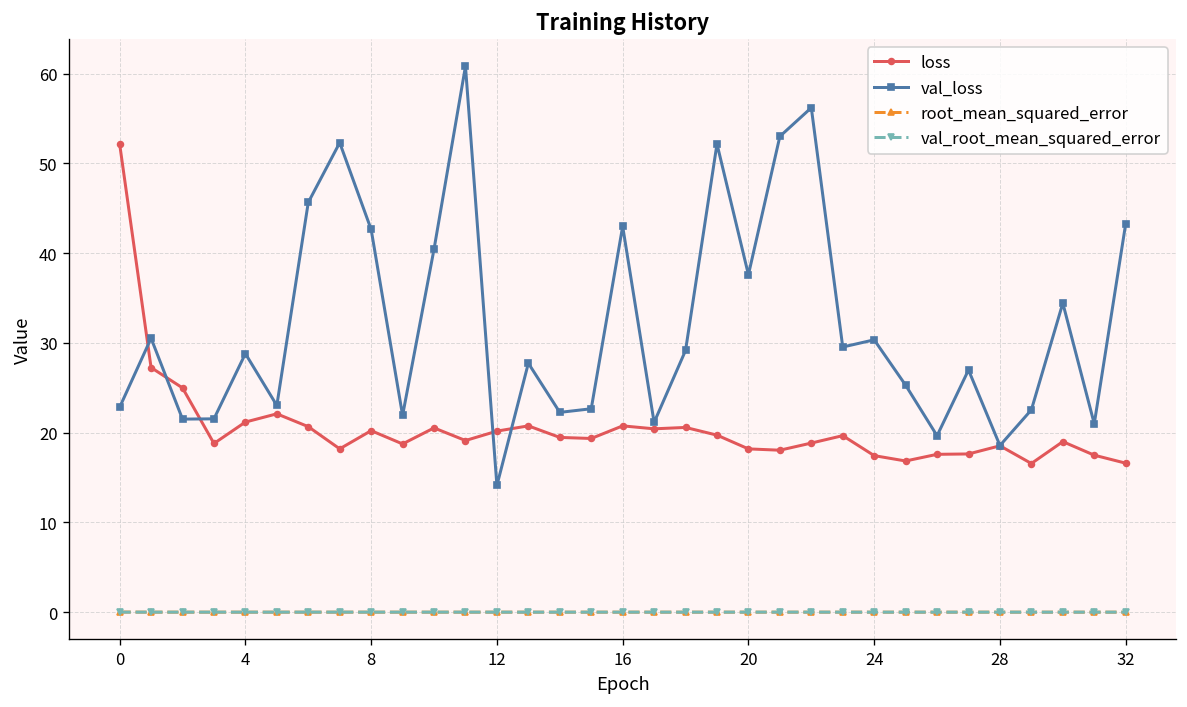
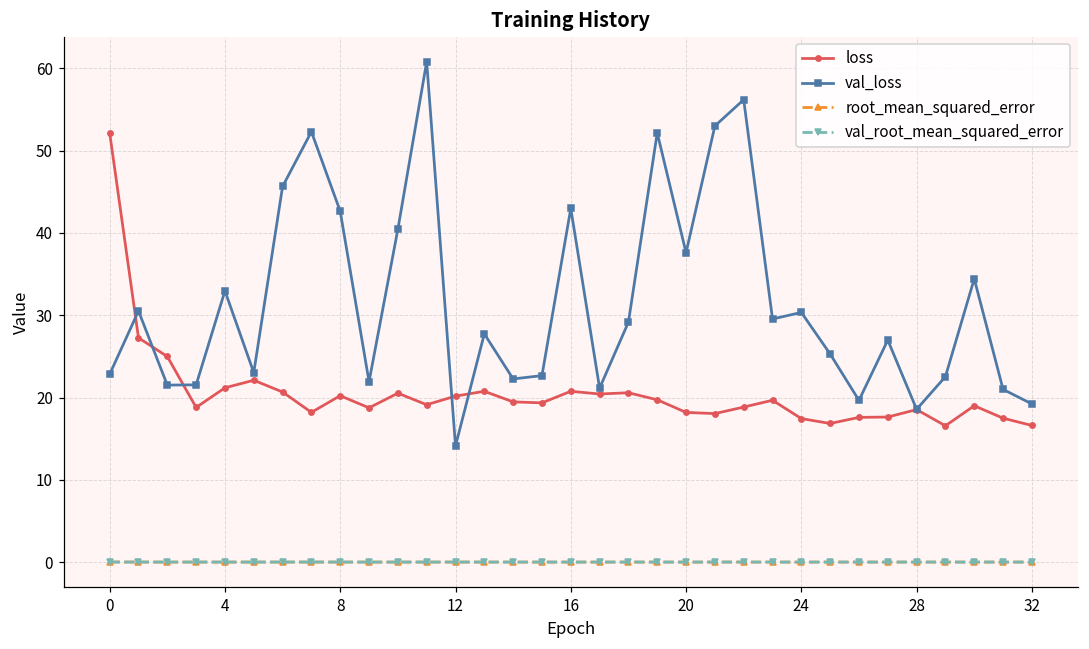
val_loss, 4: 29 -> 33
val_loss, 32: 43 -> 19
